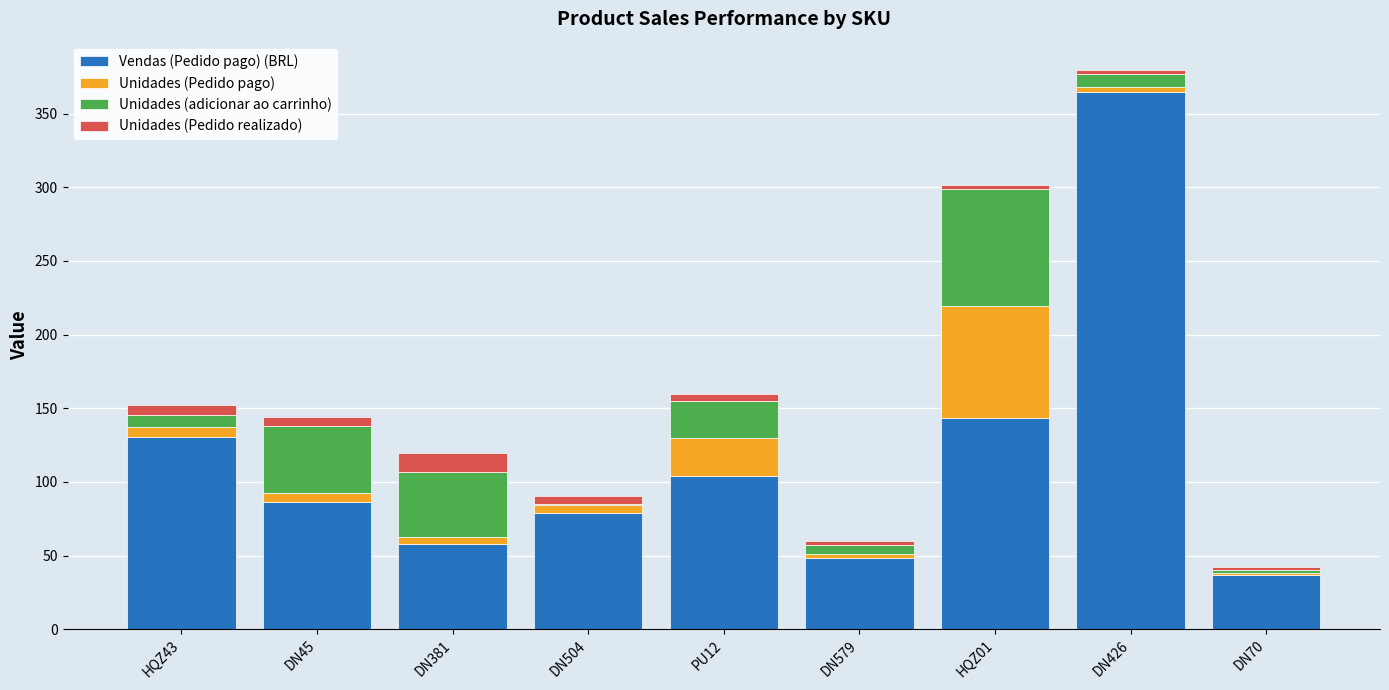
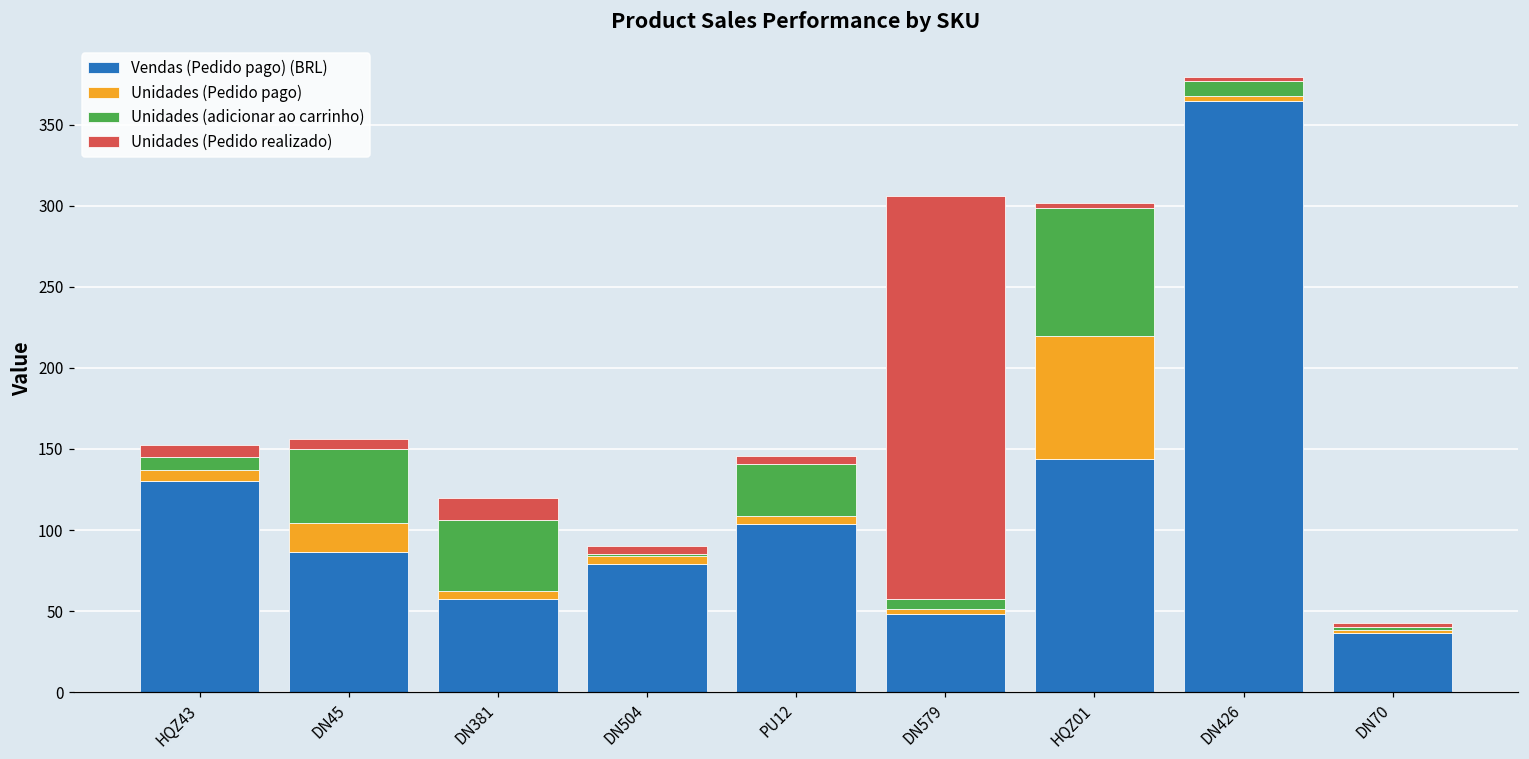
Unidades (Pedido pago), DN45: 6 -> 18
Unidades (Pedido pago), PU12: 26 -> 5
Unidades (adicionar ao carrinho), PU12: 25 -> 32
Unidades (Pedido realizado), DN579: 3 -> 249
